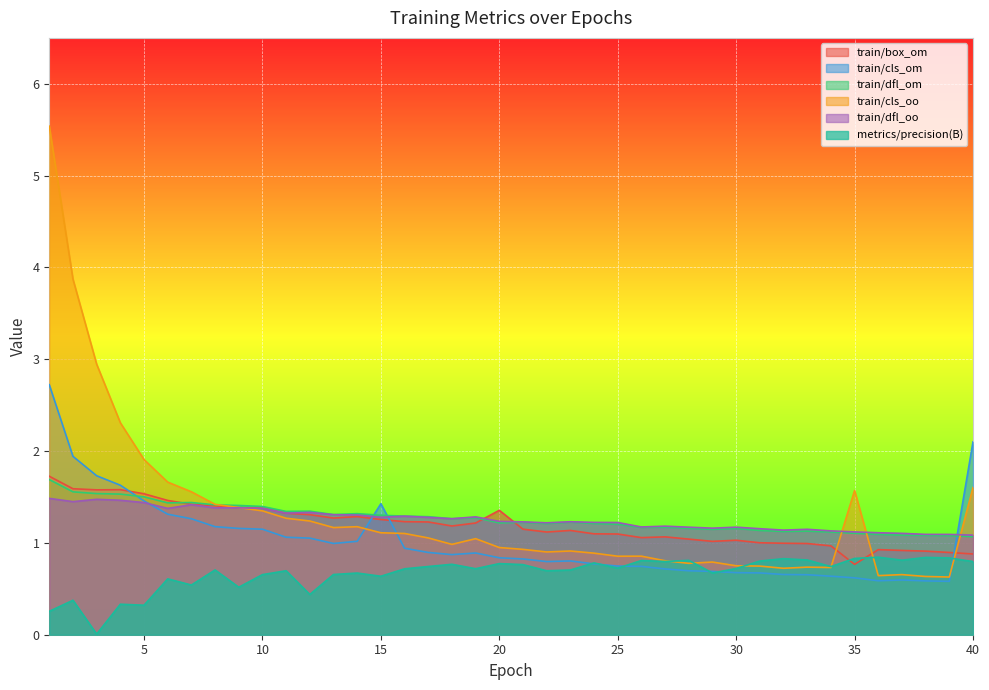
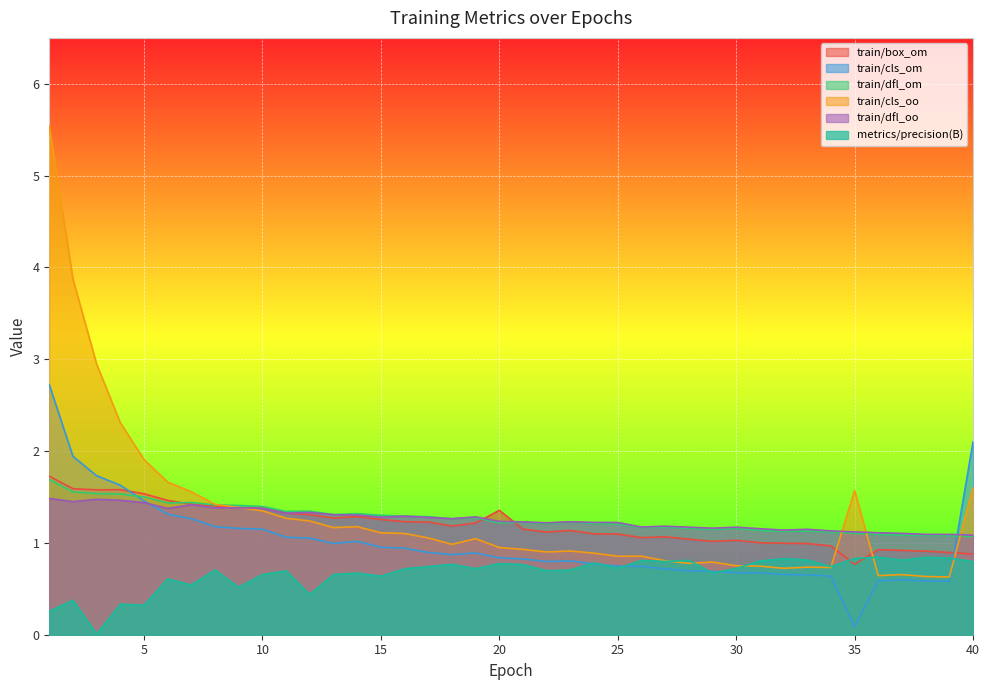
train/cls_om, 15: 1.4 -> 1.0
train/cls_om, 35: 0.6 -> 0.1
